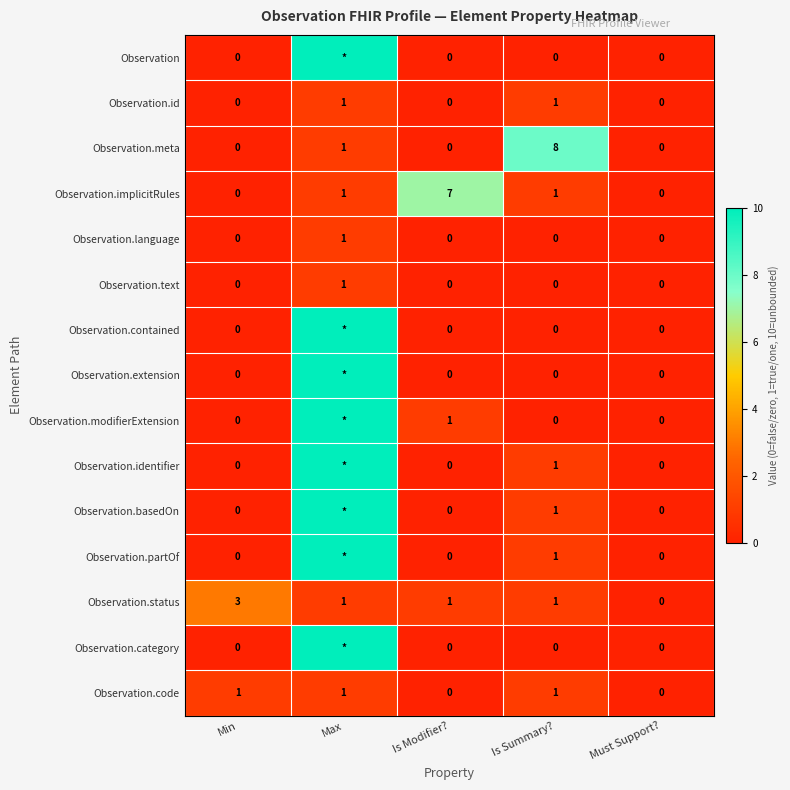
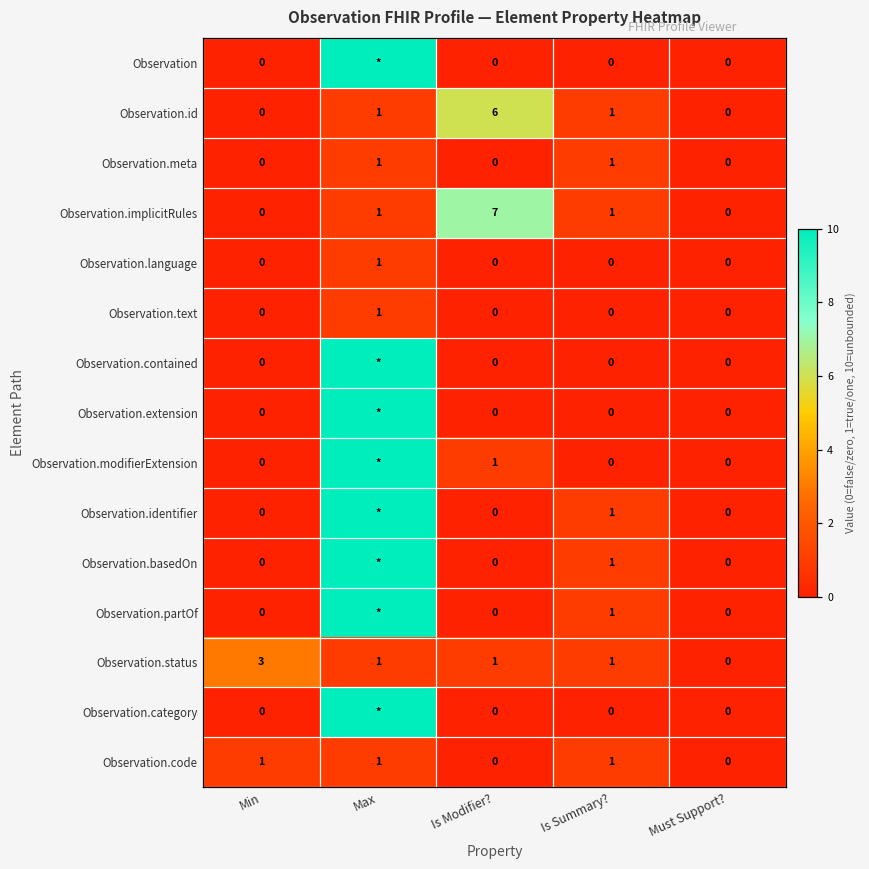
Observation.id, Is Modifier?: 0 -> 6
Observation.meta, Is Summary?: 8 -> 1
